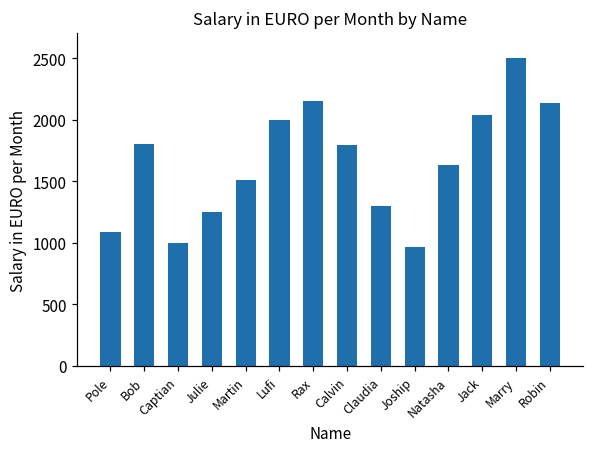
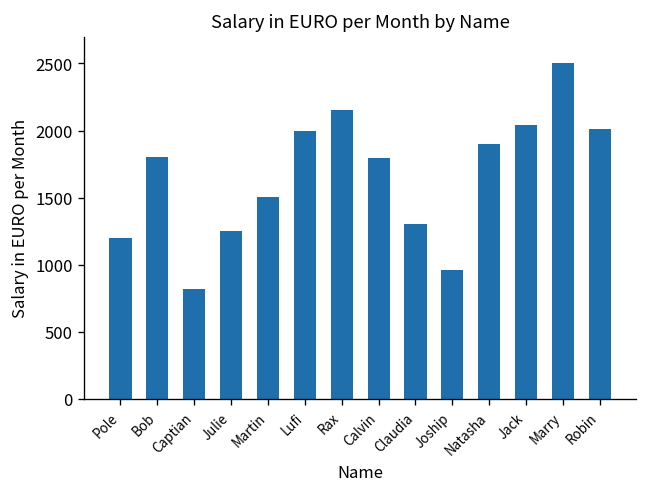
Pole: 1090 -> 1200
Captian: 1000 -> 820
Natasha: 1630 -> 1900
Robin: 2140 -> 2010
